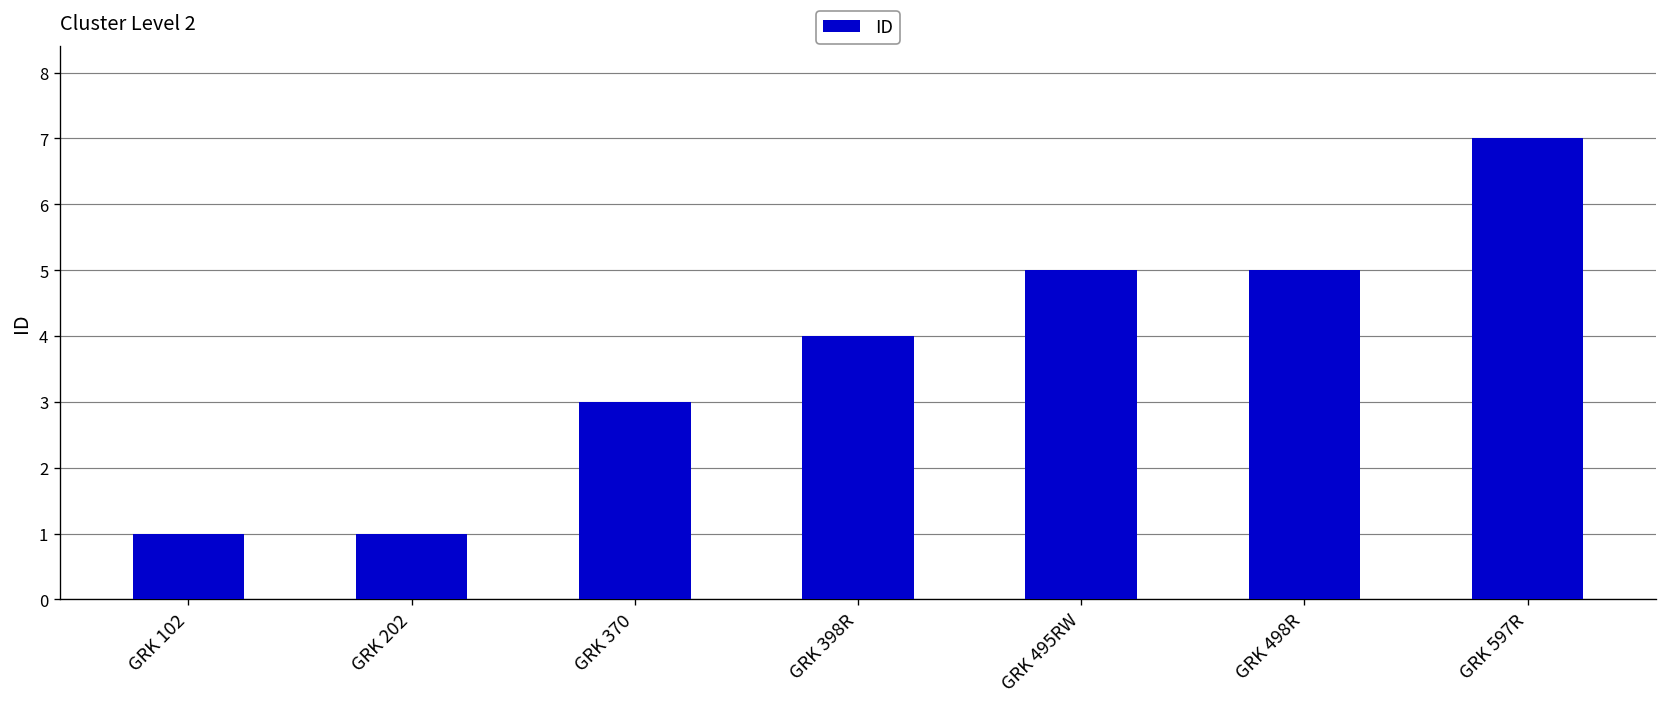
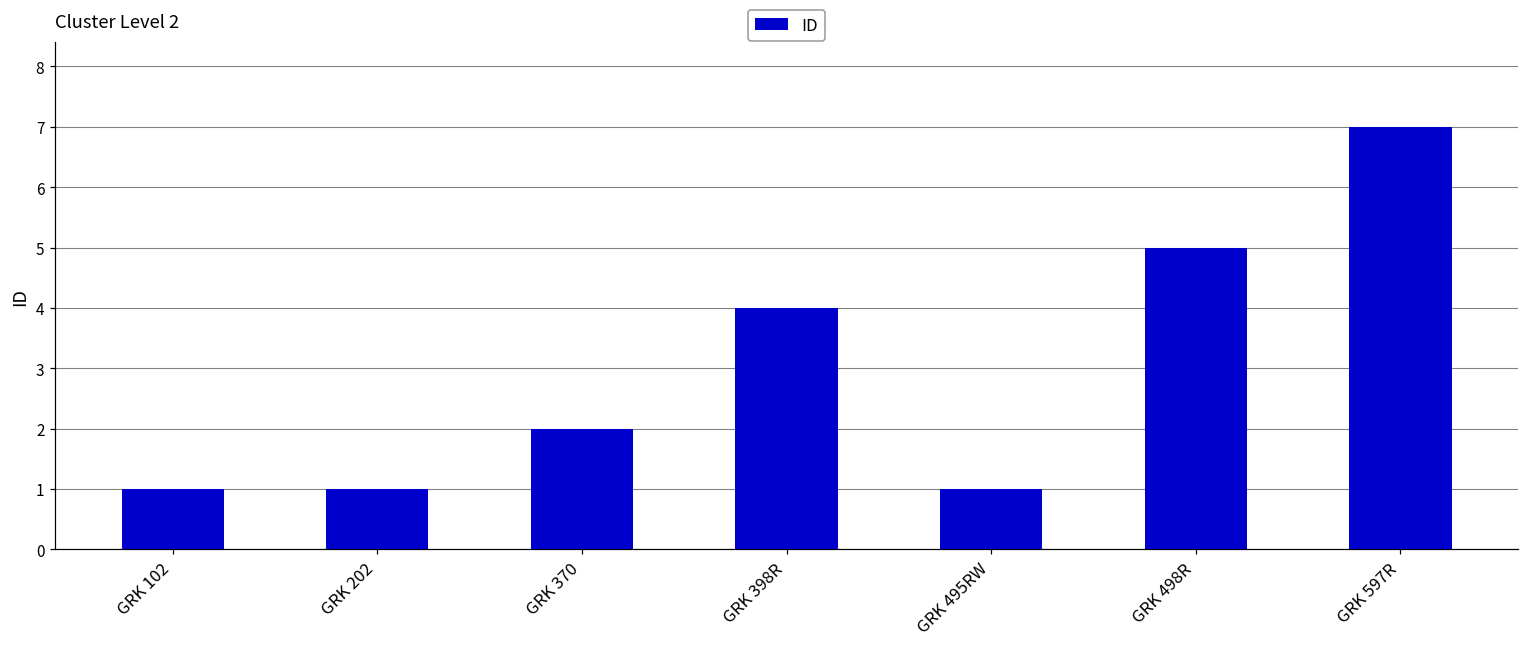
GRK 370: 3 -> 2
GRK 495RW: 5 -> 1
